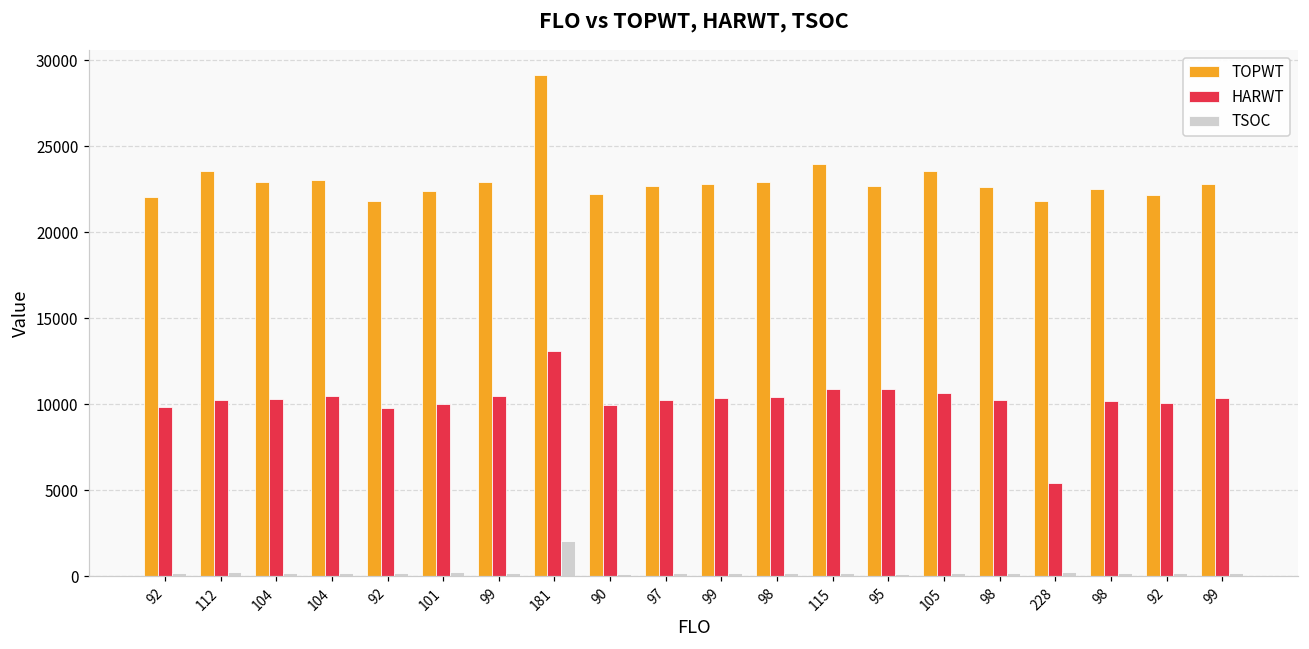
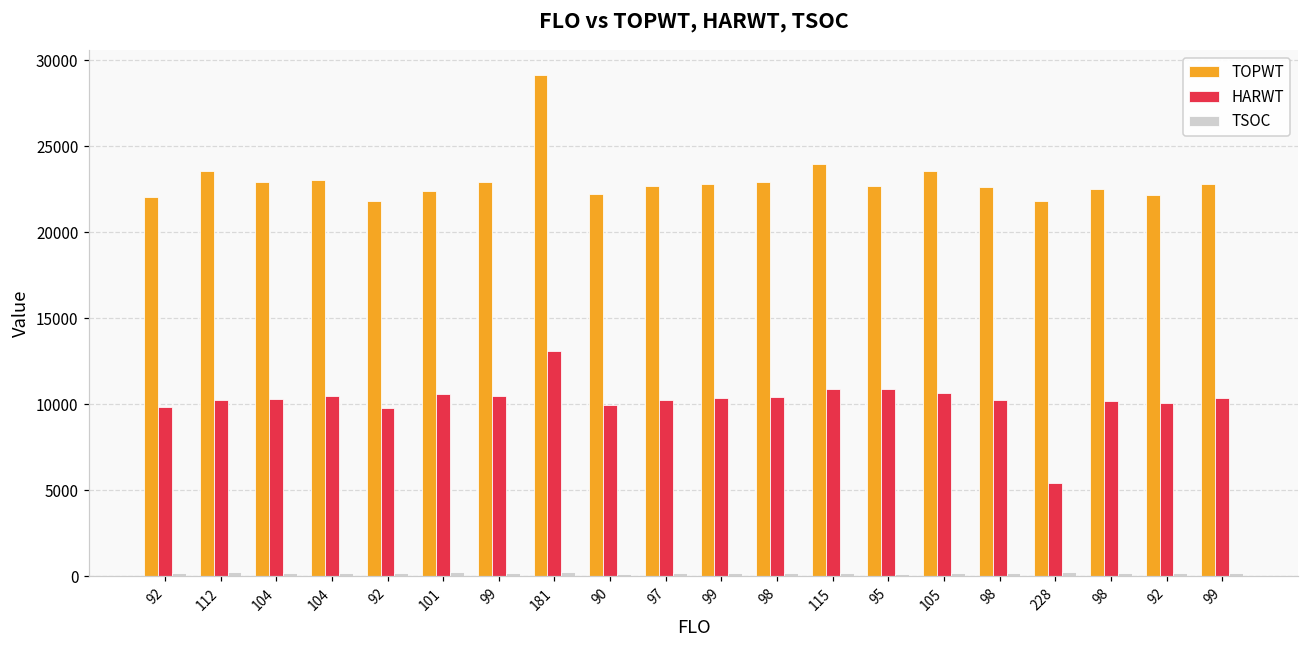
HARWT, 101: 10000 -> 10600
TSOC, 181: 2100 -> 200
